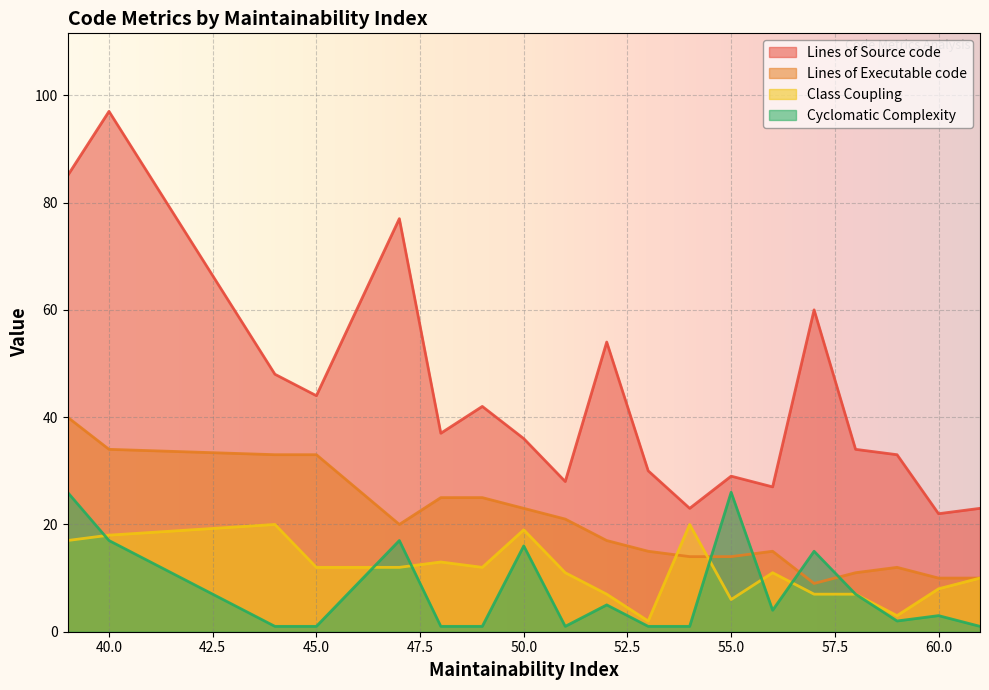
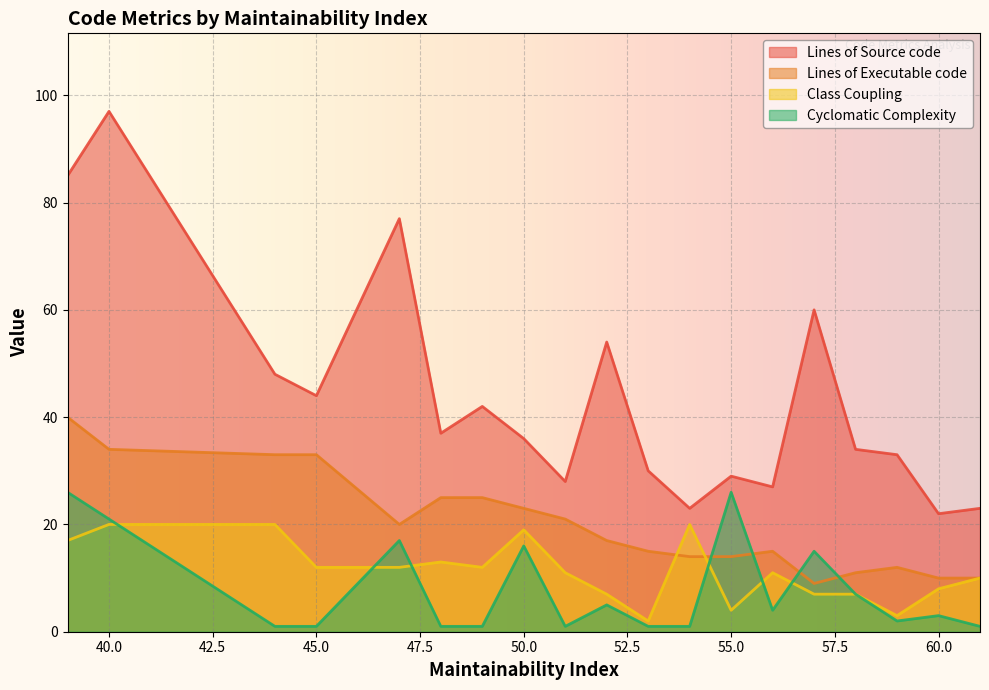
Class Coupling, 40.0: 18 -> 20
Cyclomatic Complexity, 40.0: 17 -> 21
Class Coupling, 55.0: 6 -> 4
